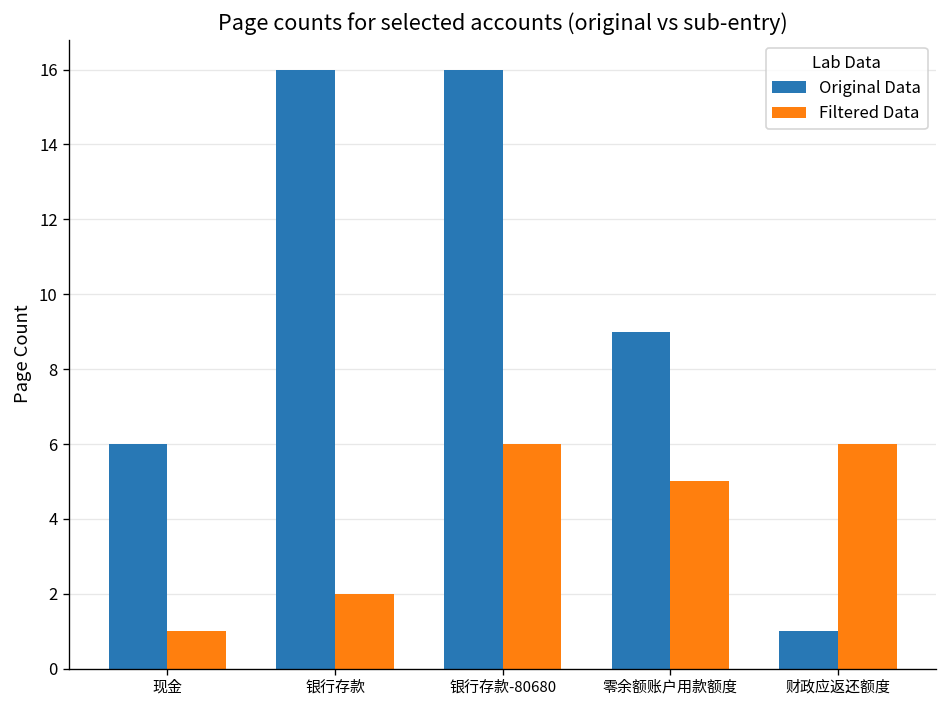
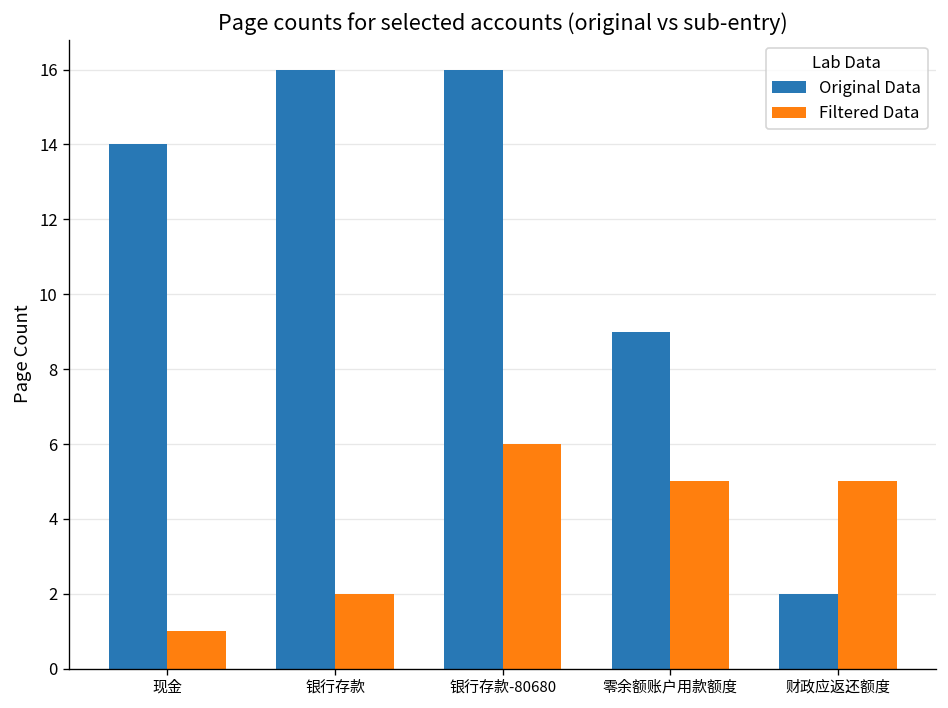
Original Data, 现金: 6 -> 14
Original Data, 财政应返还额度: 1 -> 2
Filtered Data, 财政应返还额度: 6 -> 5
